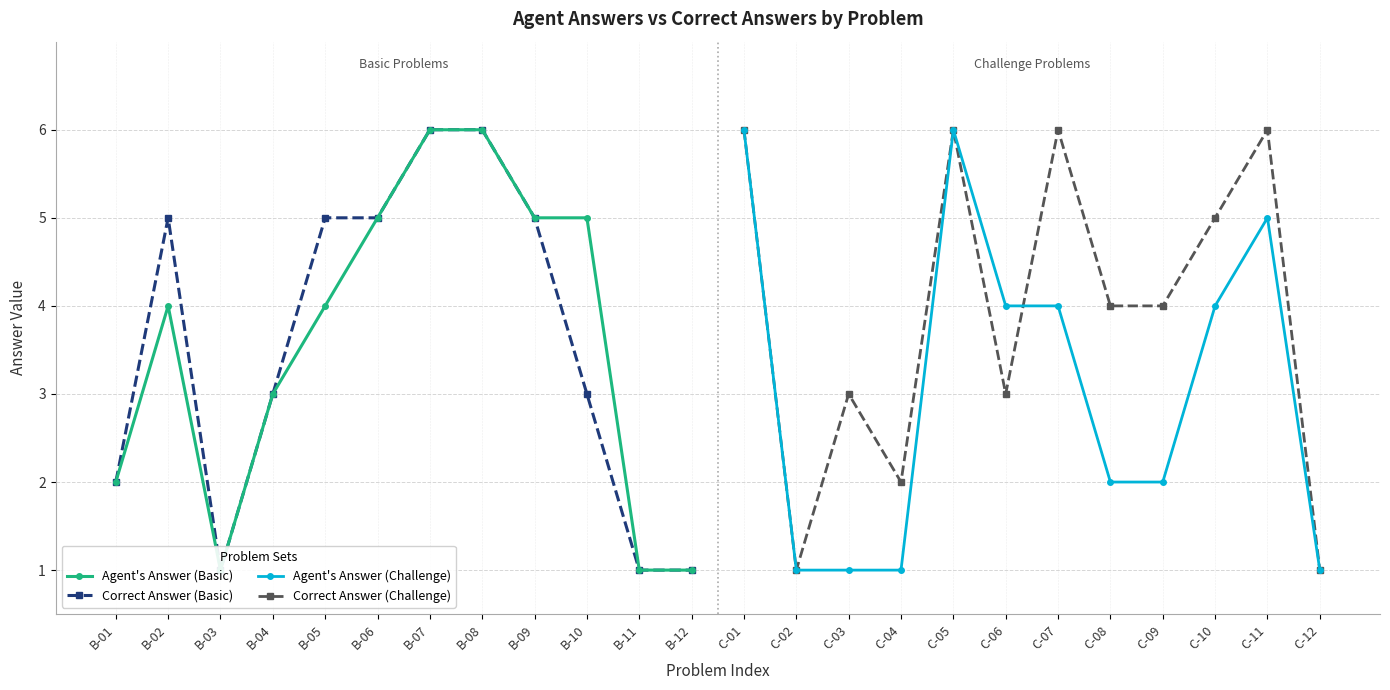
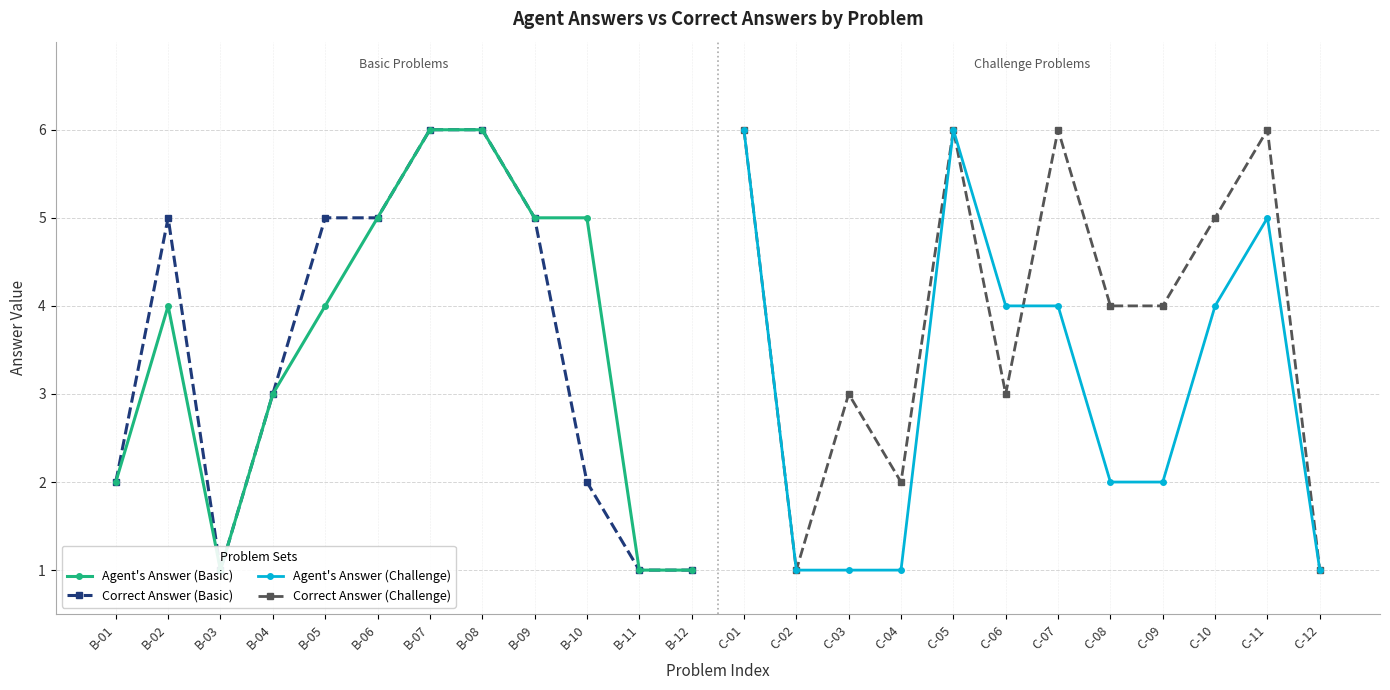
Correct Answer (Basic), B-10: 3 -> 2
